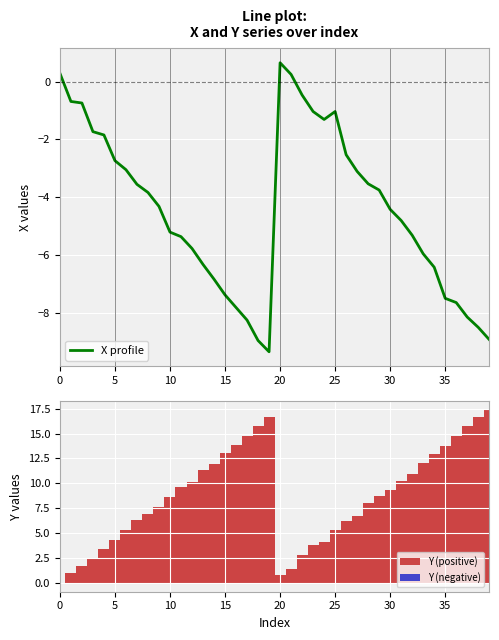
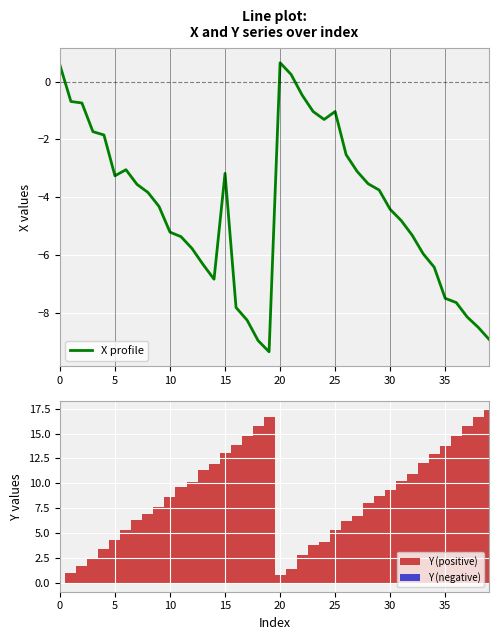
Line plot: X and Y series over index, 0: 0.3 -> 0.6
Line plot: X and Y series over index, 5: -2.7 -> -3.3
Line plot: X and Y series over index, 15: -7.4 -> -3.2
